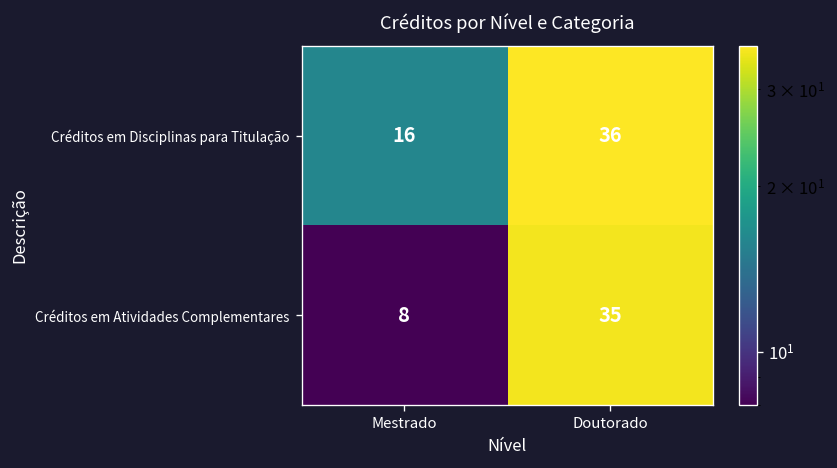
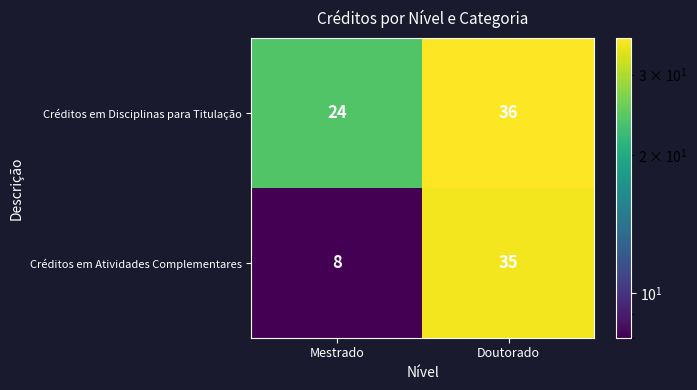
Créditos em Disciplinas para Titulação, Mestrado: 16 -> 24
